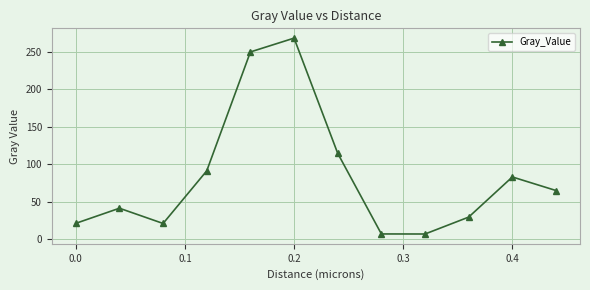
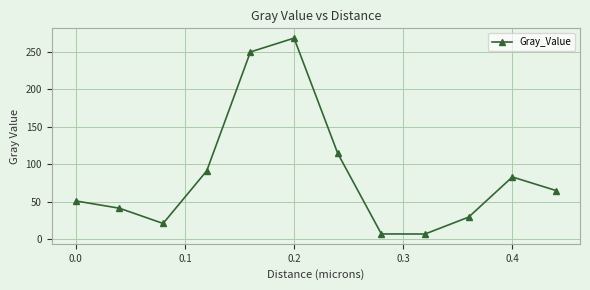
0.0: 20 -> 50
